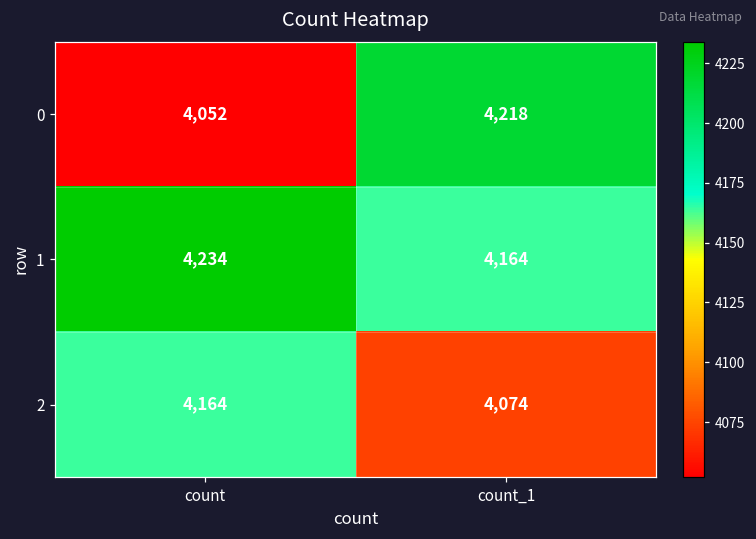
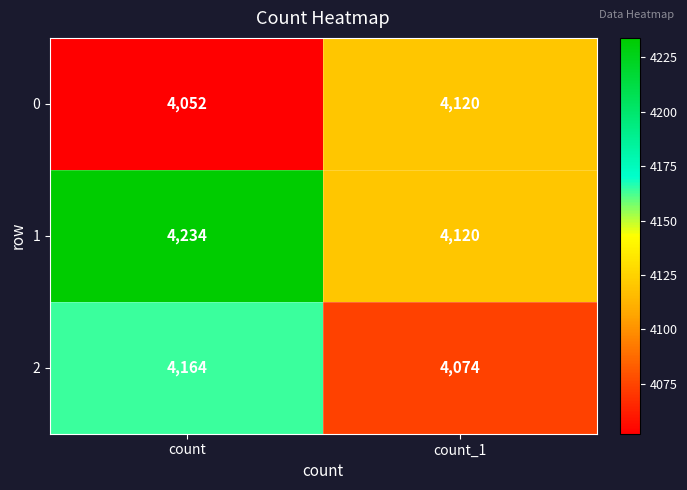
0, count_1: 4,218 -> 4,120
1, count_1: 4,164 -> 4,120
